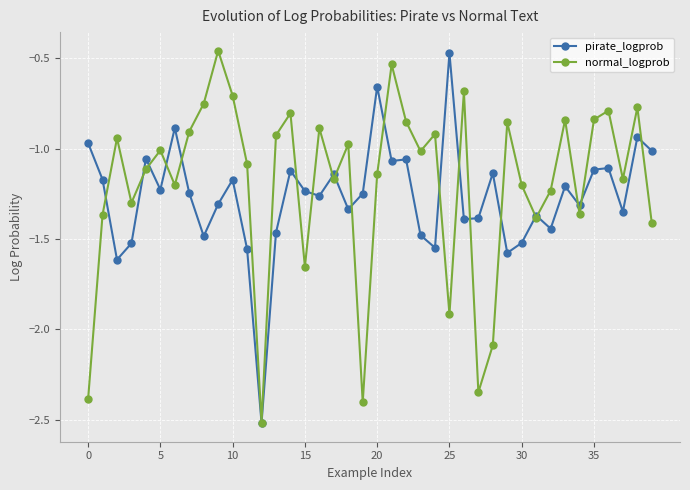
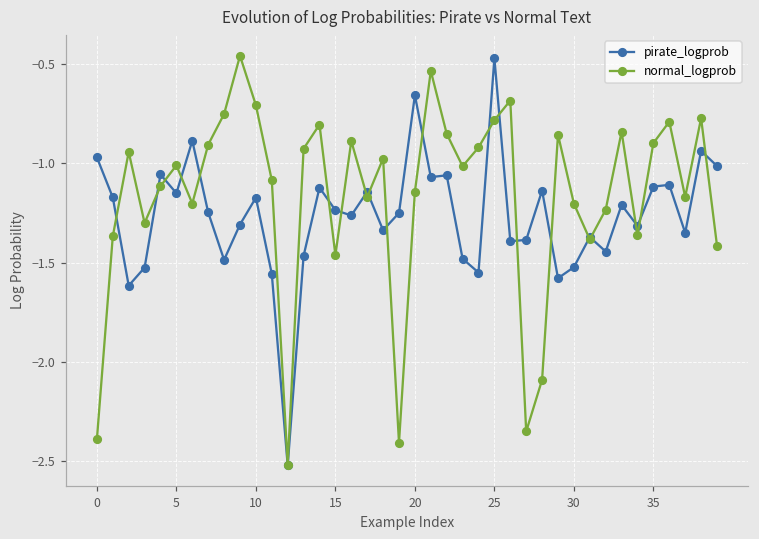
pirate_logprob, 5: -1.23 -> -1.15
normal_logprob, 15: -1.65 -> -1.46
normal_logprob, 25: -1.92 -> -0.78
normal_logprob, 35: -0.84 -> -0.90
